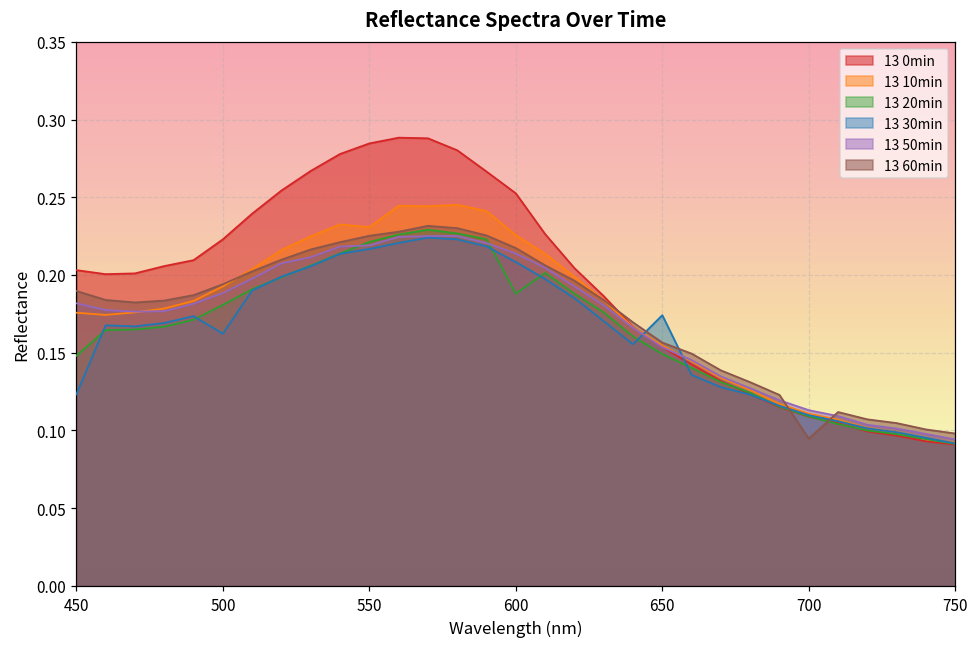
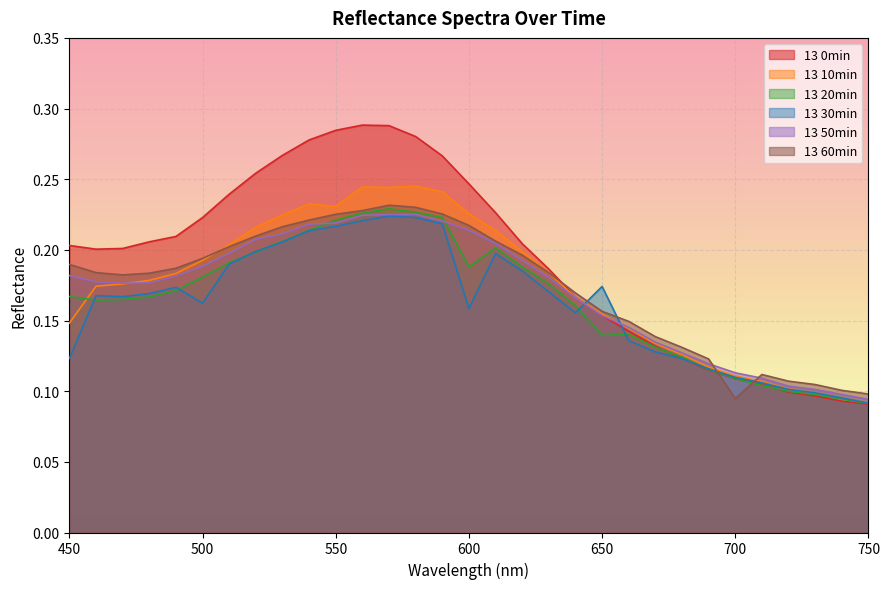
13 10min, 450: 0.176 -> 0.148
13 20min, 450: 0.148 -> 0.167
13 0min, 600: 0.253 -> 0.247
13 30min, 600: 0.208 -> 0.159
13 20min, 650: 0.149 -> 0.140
